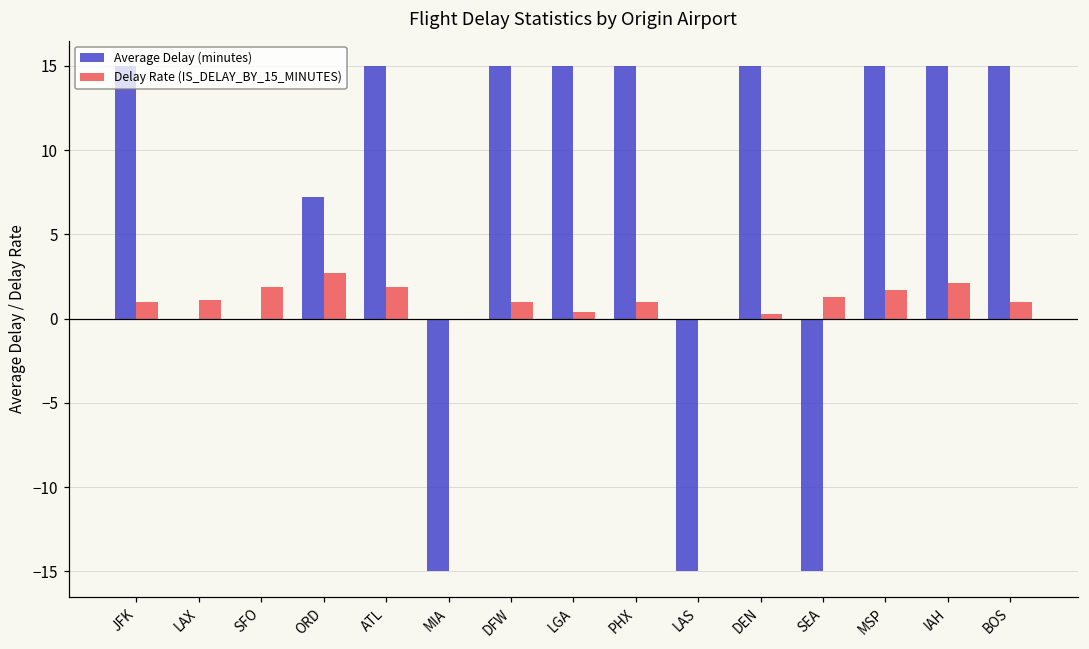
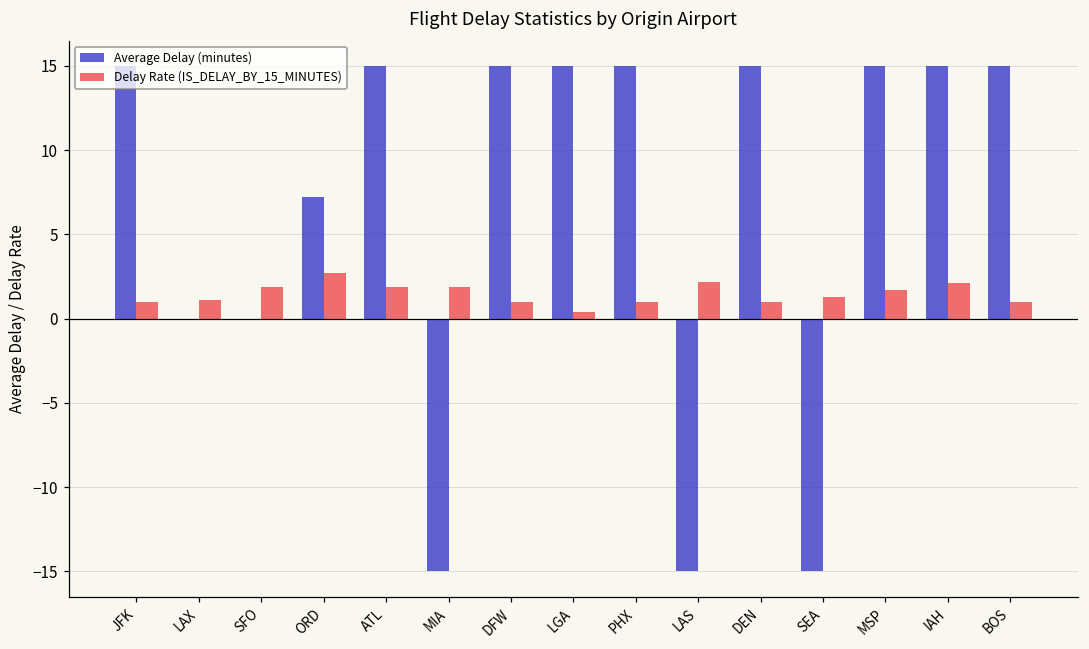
Delay Rate (IS_DELAY_BY_15_MINUTES), MIA: 0.0 -> 1.9
Delay Rate (IS_DELAY_BY_15_MINUTES), LAS: 0.0 -> 2.2
Delay Rate (IS_DELAY_BY_15_MINUTES), DEN: 0.3 -> 1.0
